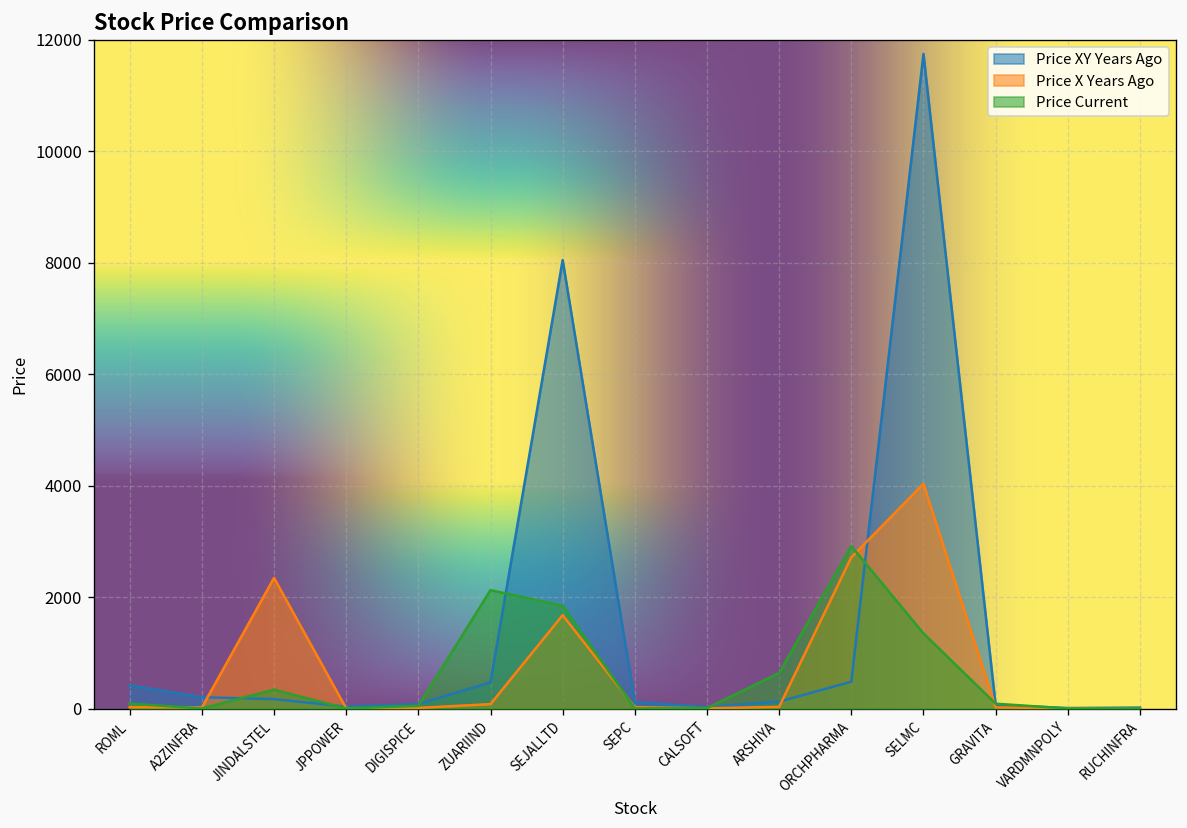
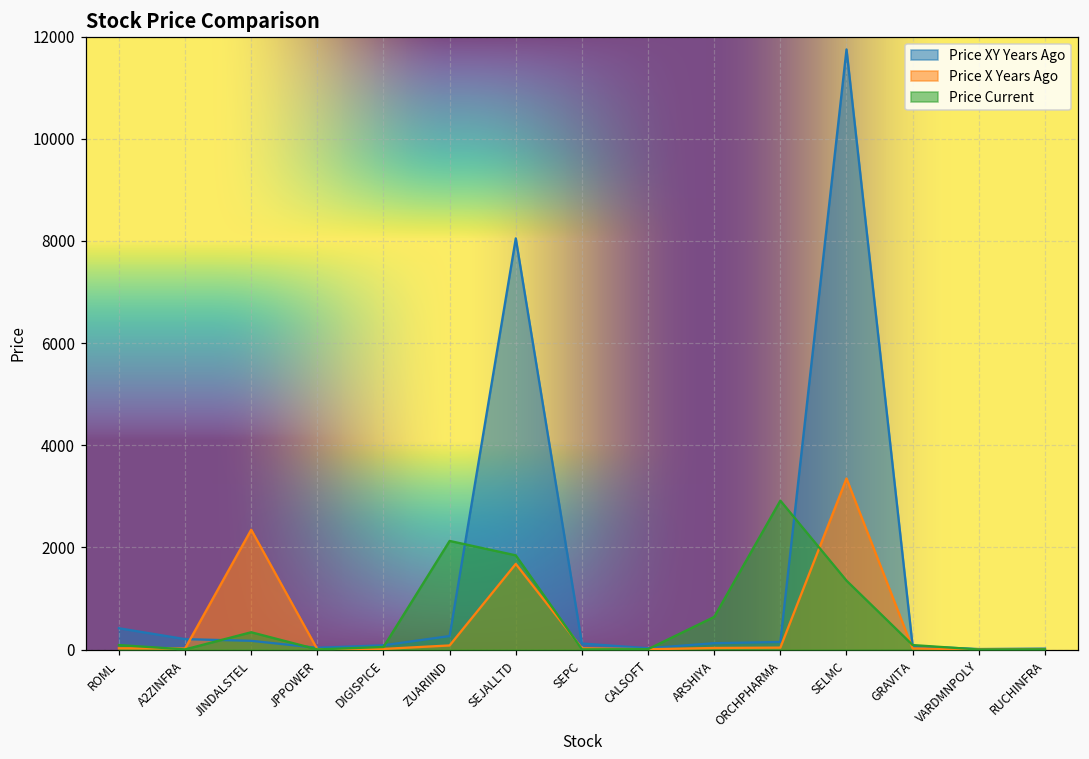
Price XY Years Ago, ZUARIIND: 500 -> 300
Price XY Years Ago, ORCHPHARMA: 500 -> 100
Price X Years Ago, ORCHPHARMA: 2700 -> 0
Price X Years Ago, SELMC: 4000 -> 3400
